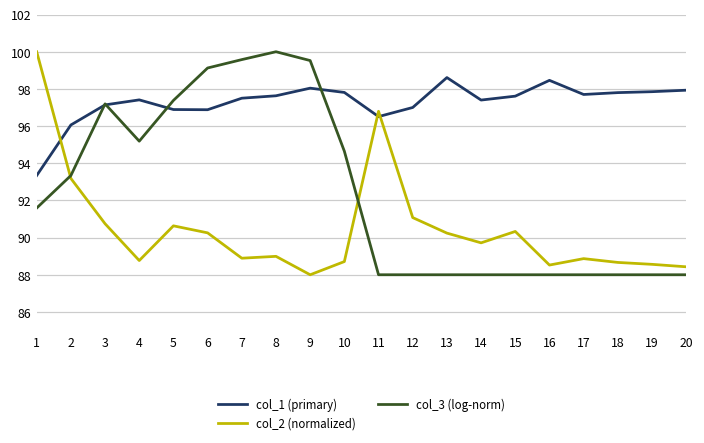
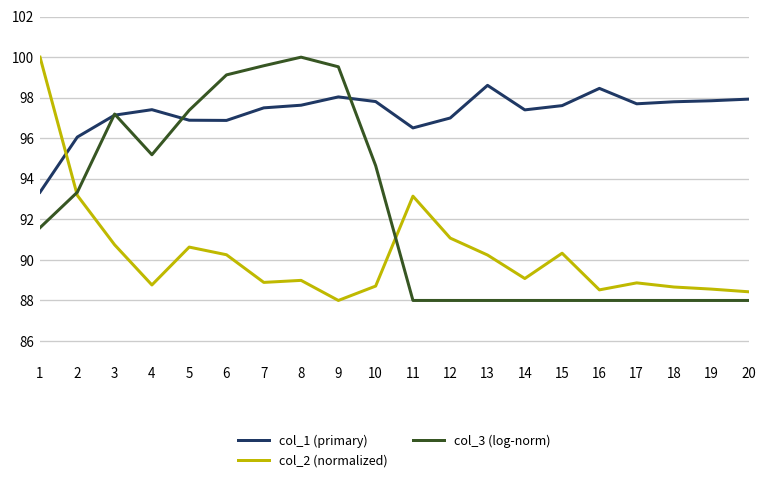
col_2 (normalized), 11: 96.8 -> 93.1
col_2 (normalized), 14: 89.7 -> 89.1
